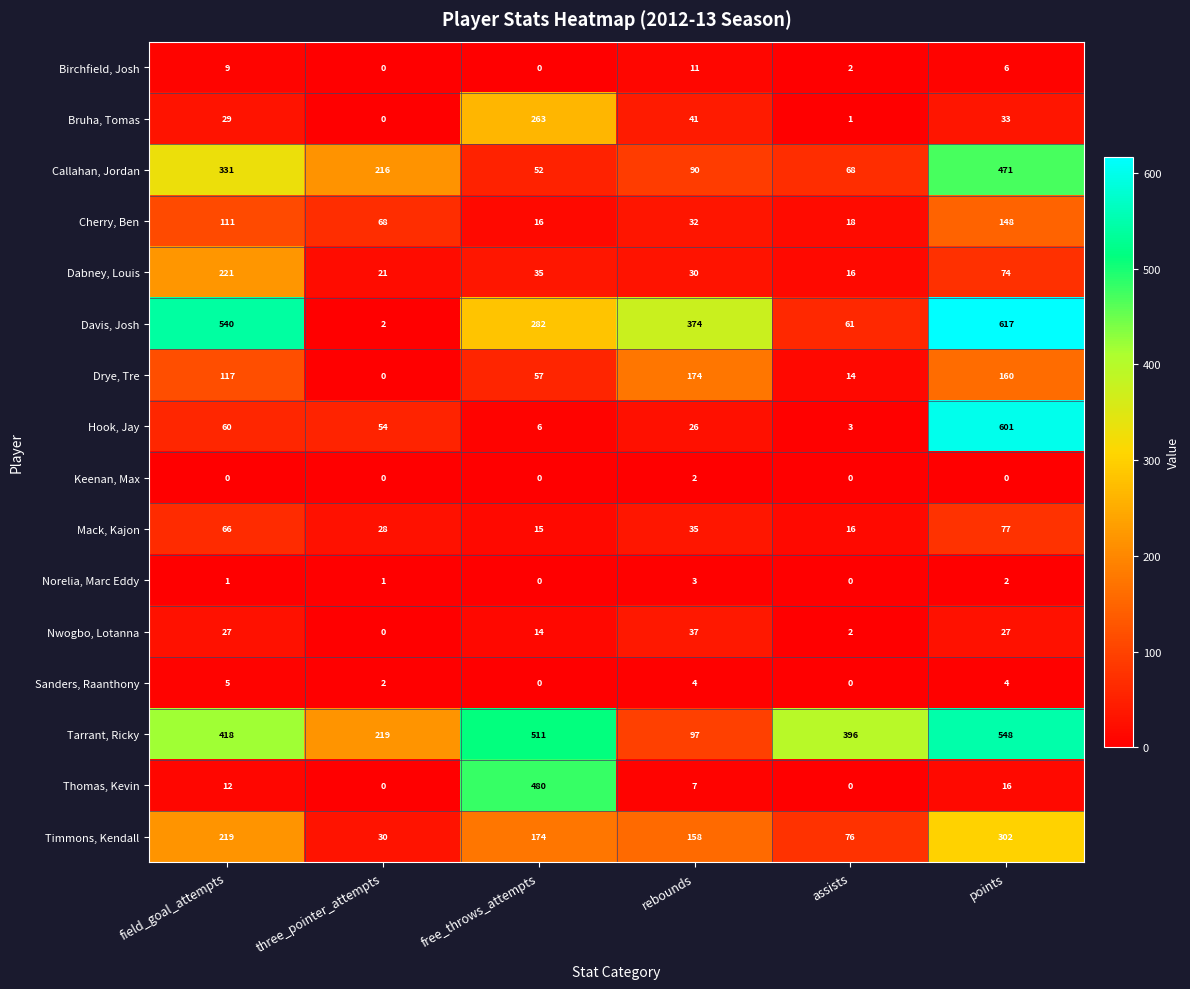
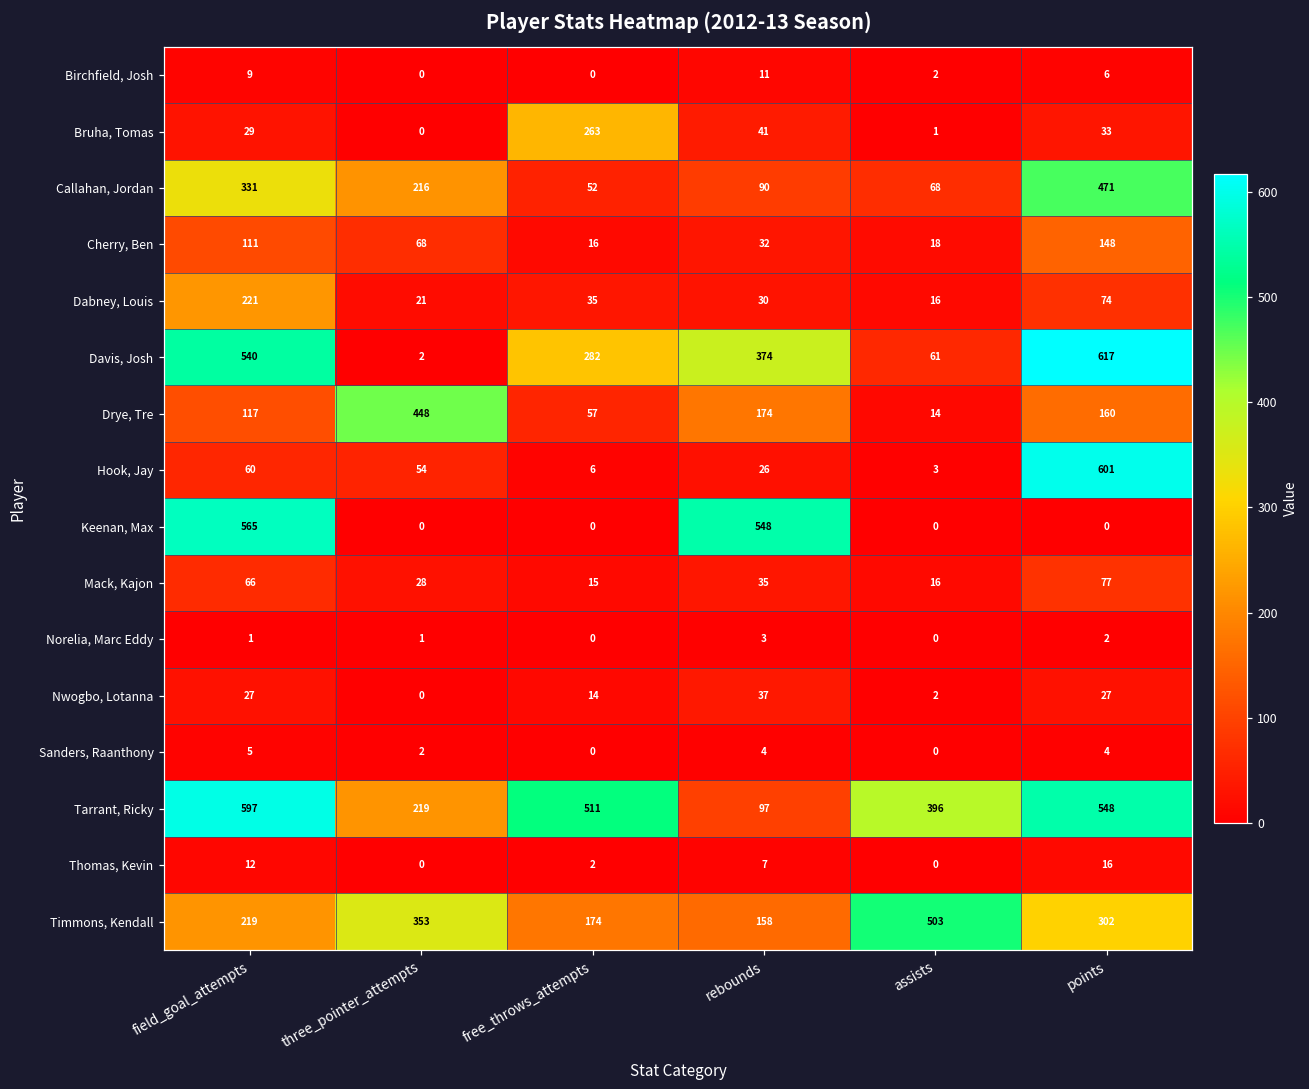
Drye, Tre, three_pointer_attempts: 0 -> 448
Keenan, Max, field_goal_attempts: 0 -> 565
Keenan, Max, rebounds: 2 -> 548
Tarrant, Ricky, field_goal_attempts: 418 -> 597
Thomas, Kevin, free_throws_attempts: 480 -> 2
Timmons, Kendall, three_pointer_attempts: 30 -> 353
Timmons, Kendall, assists: 76 -> 503
